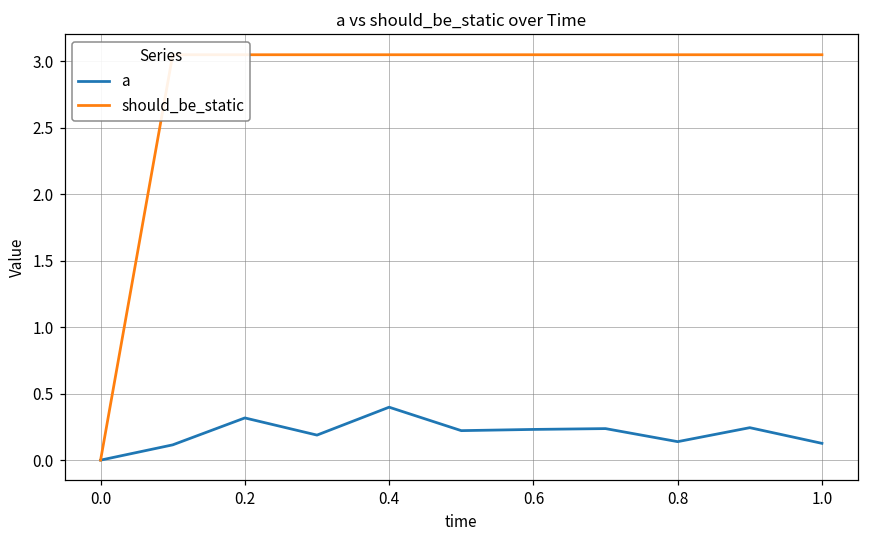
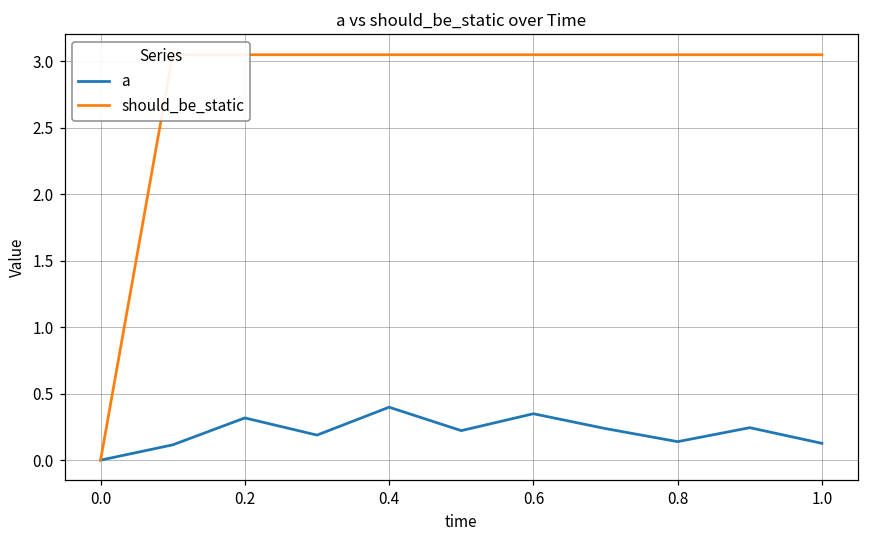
a, 0.6: 0.23 -> 0.35
